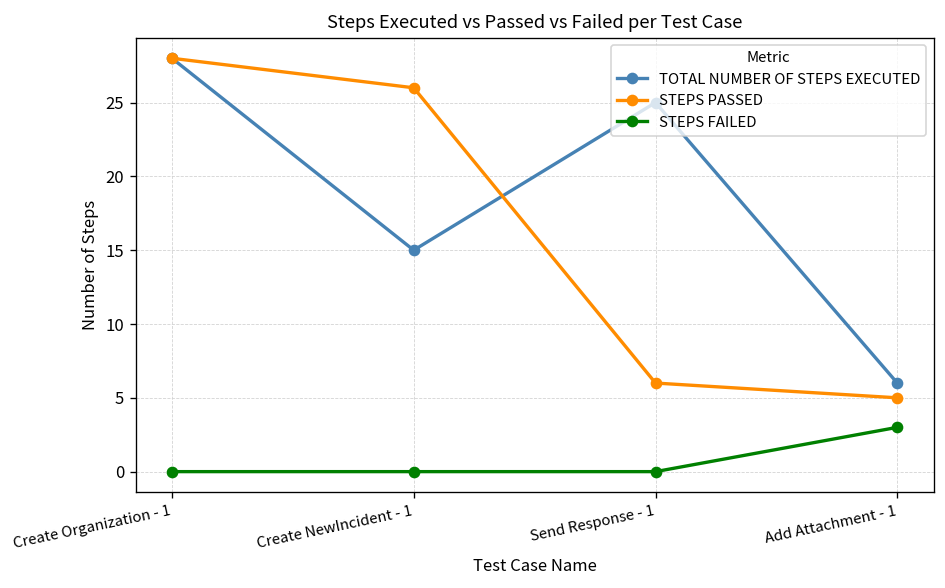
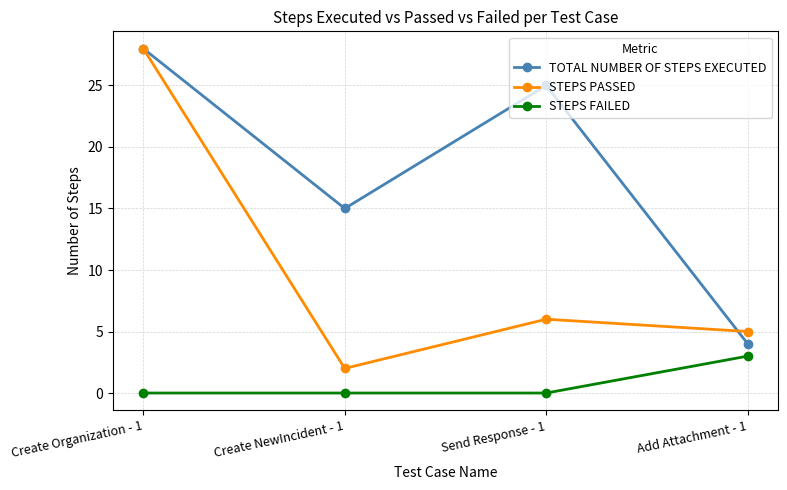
STEPS PASSED, Create NewIncident - 1: 26 -> 2
TOTAL NUMBER OF STEPS EXECUTED, Add Attachment - 1: 6 -> 4
